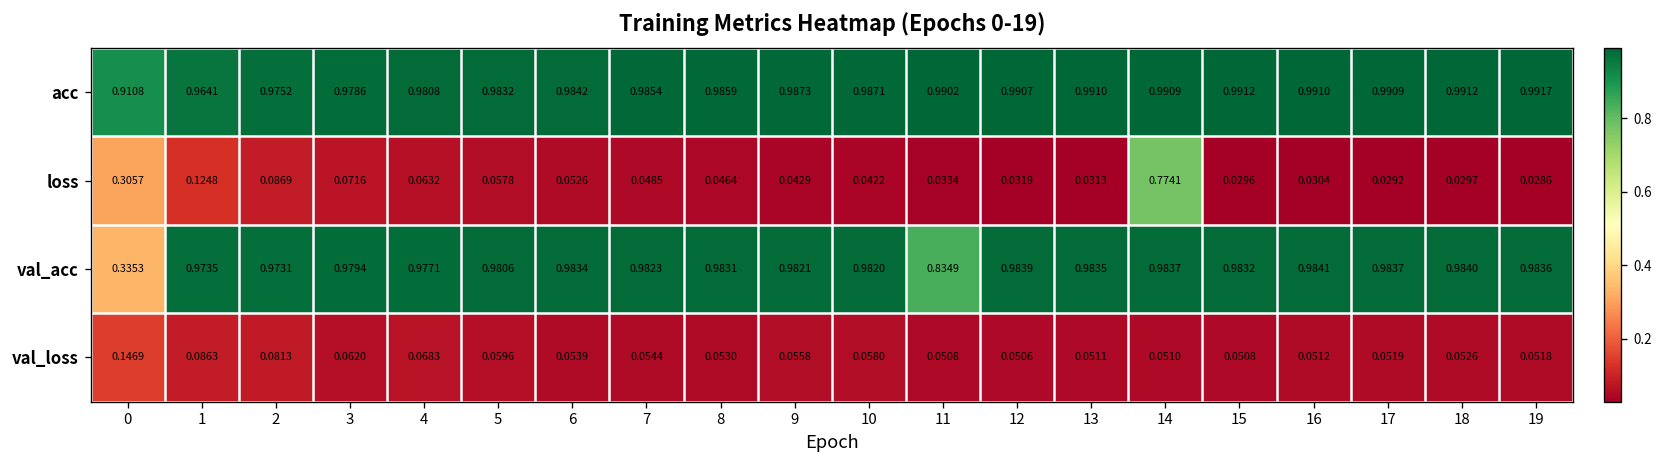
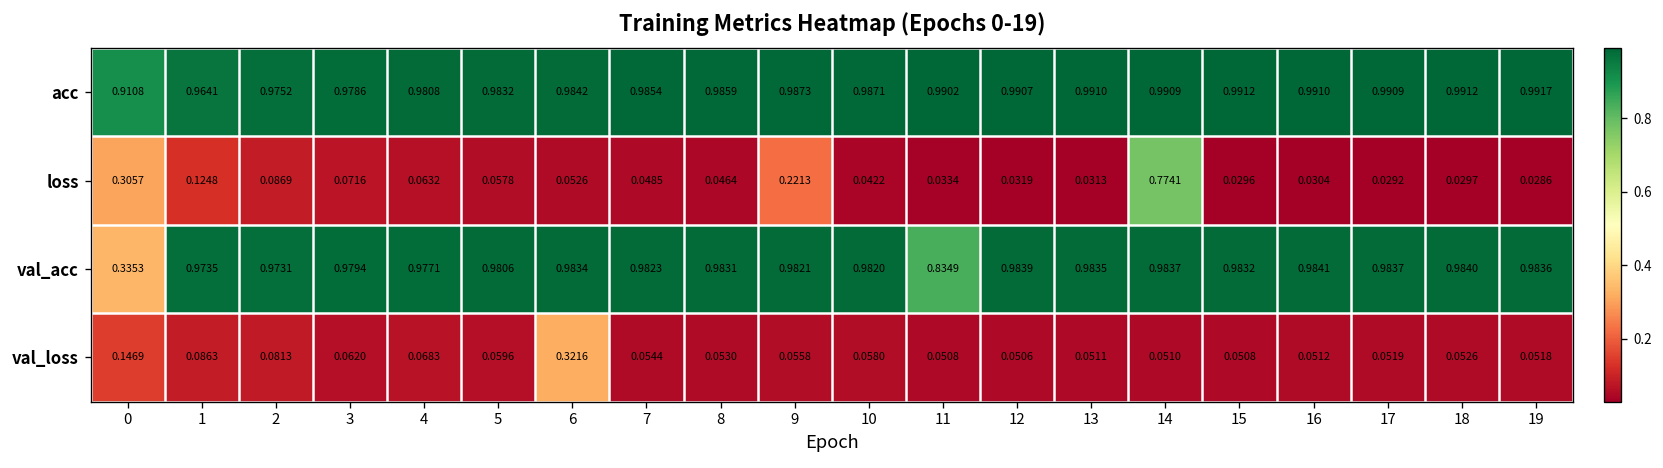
loss, 9: 0.0429 -> 0.2213
val_loss, 6: 0.0539 -> 0.3216
